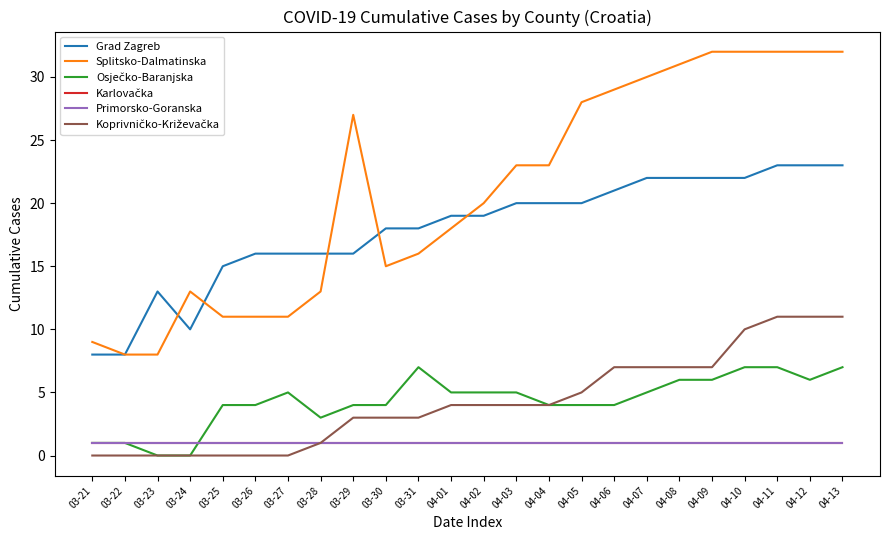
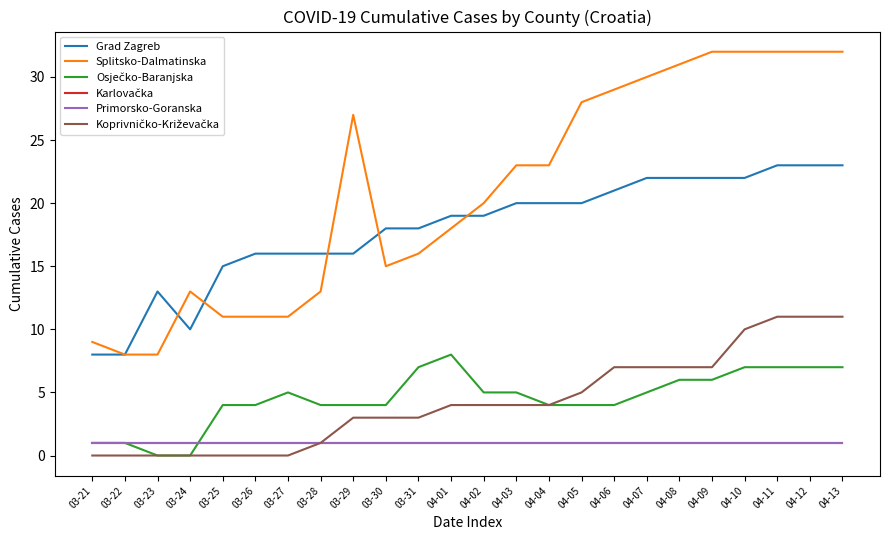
Osječko-Baranjska, 03-28: 3 -> 4
Osječko-Baranjska, 04-01: 5 -> 8
Osječko-Baranjska, 04-12: 6 -> 7
